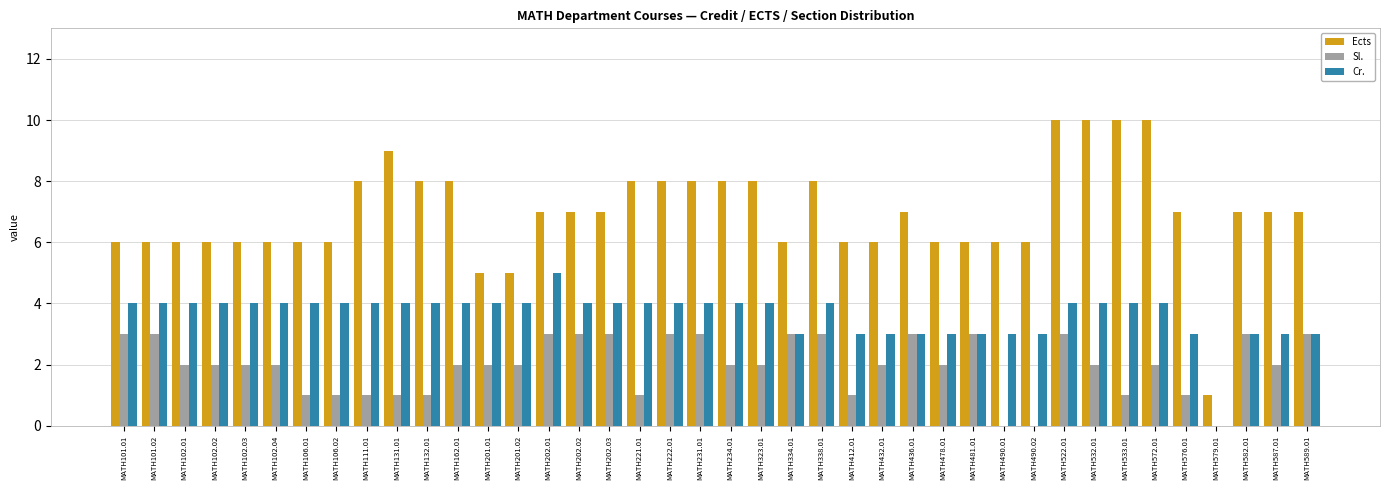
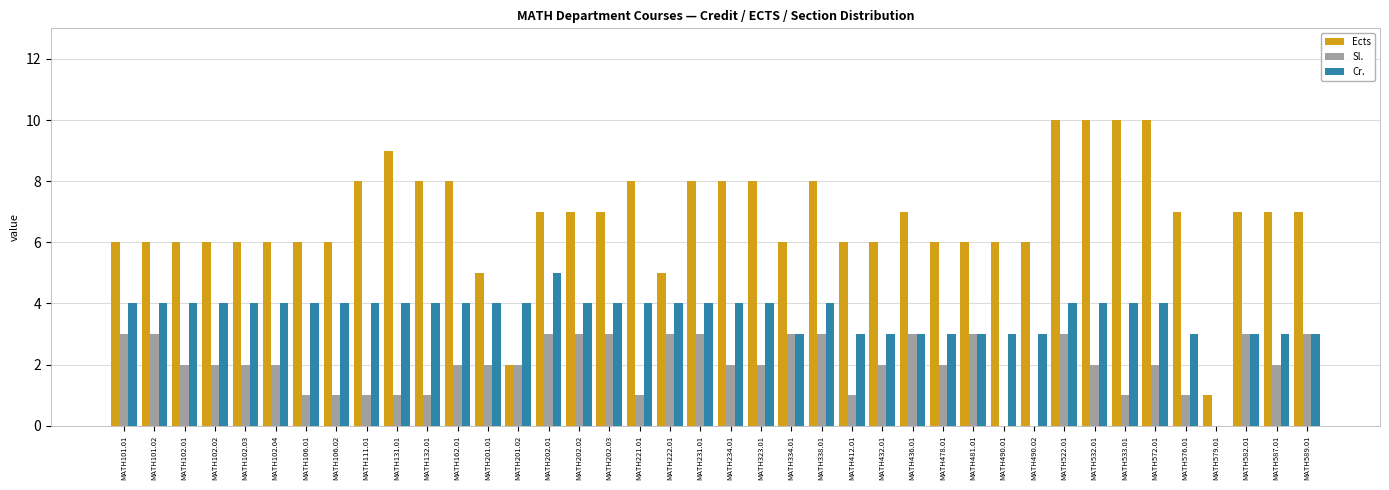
Ects, MATH201.02: 5 -> 2
Ects, MATH222.01: 8 -> 5
